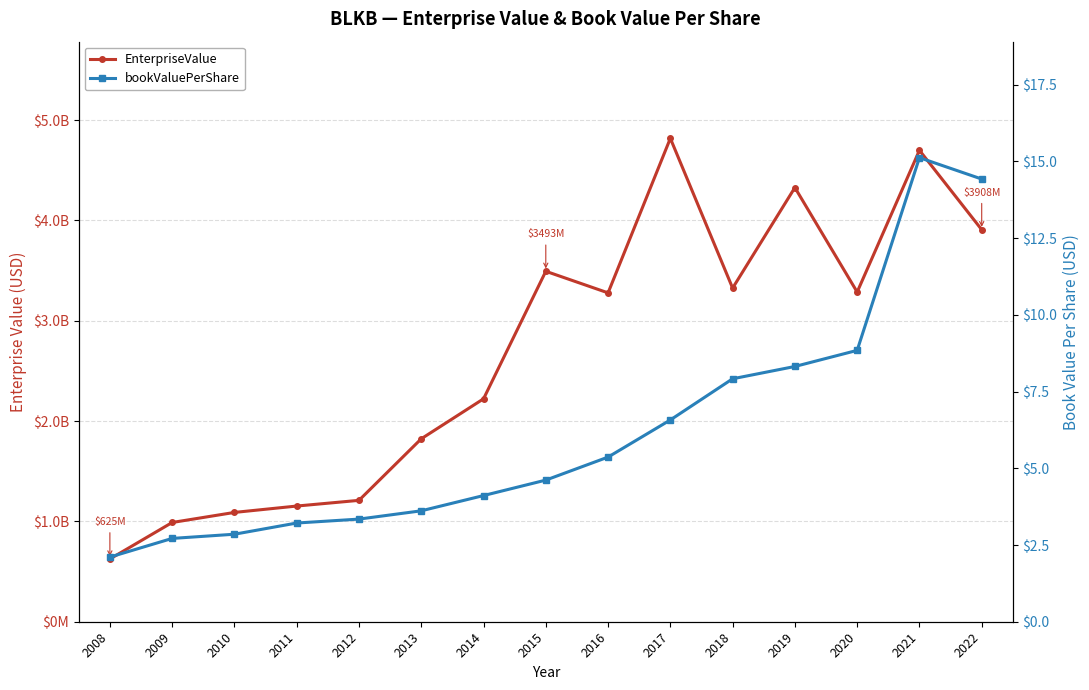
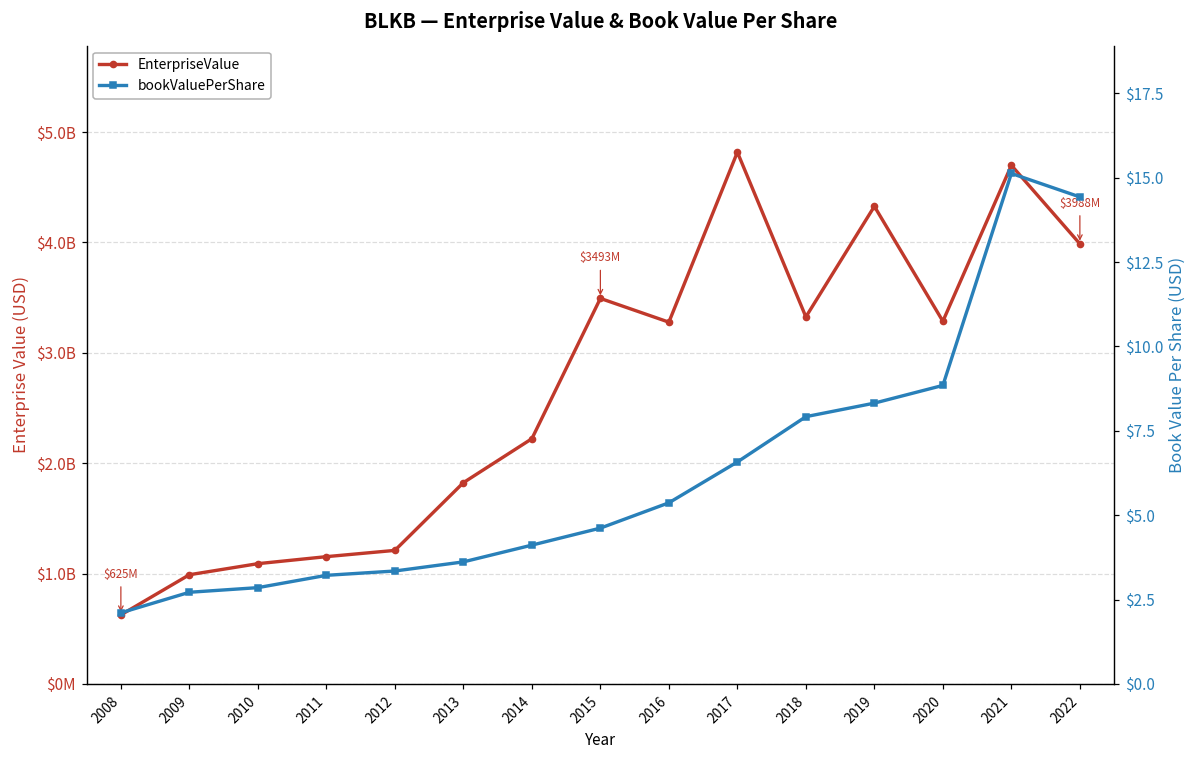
EnterpriseValue, 2022: $3908M -> $3988M
